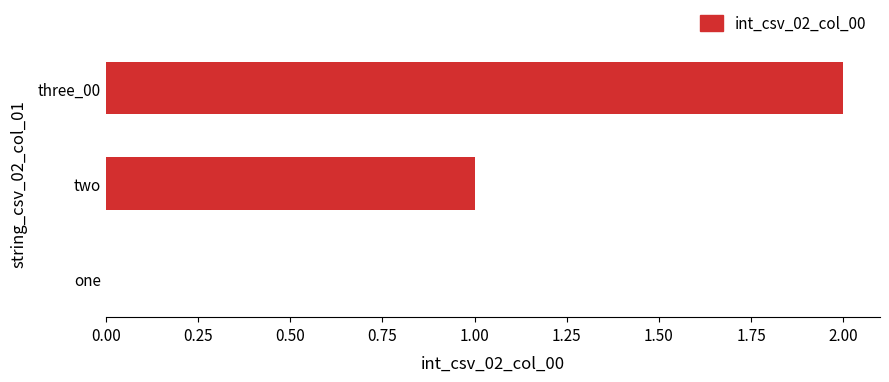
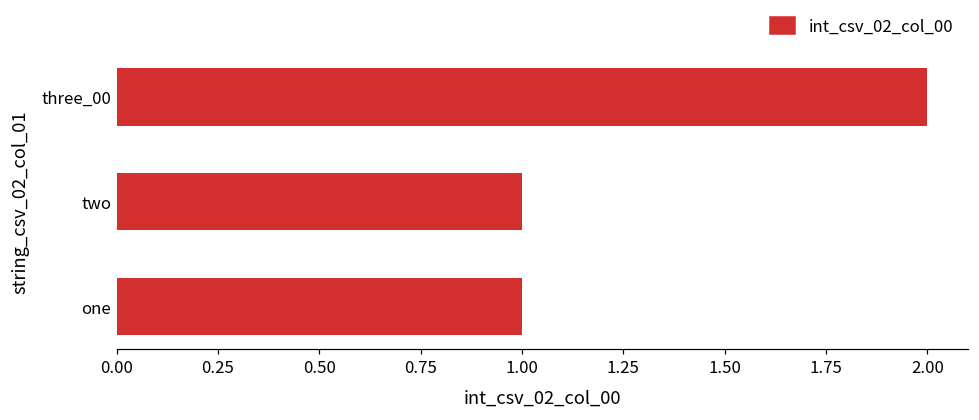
one: 0 -> 1
